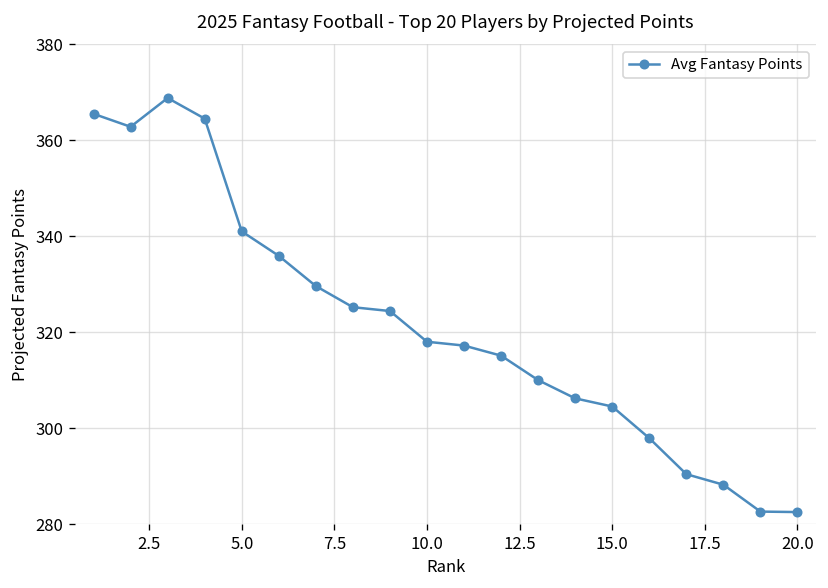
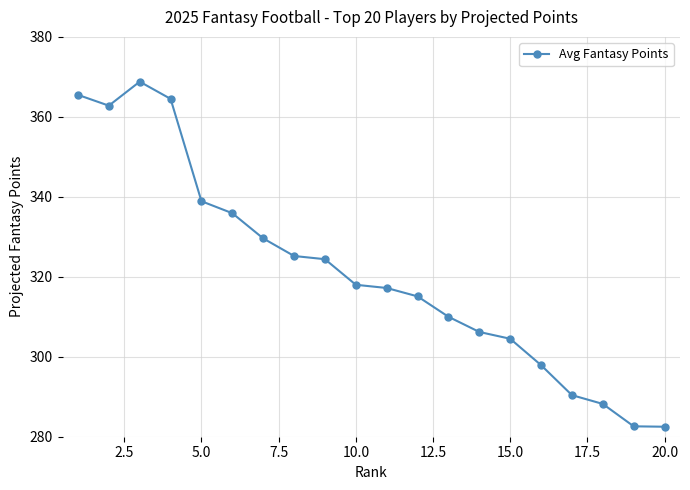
5.0: 341 -> 339
